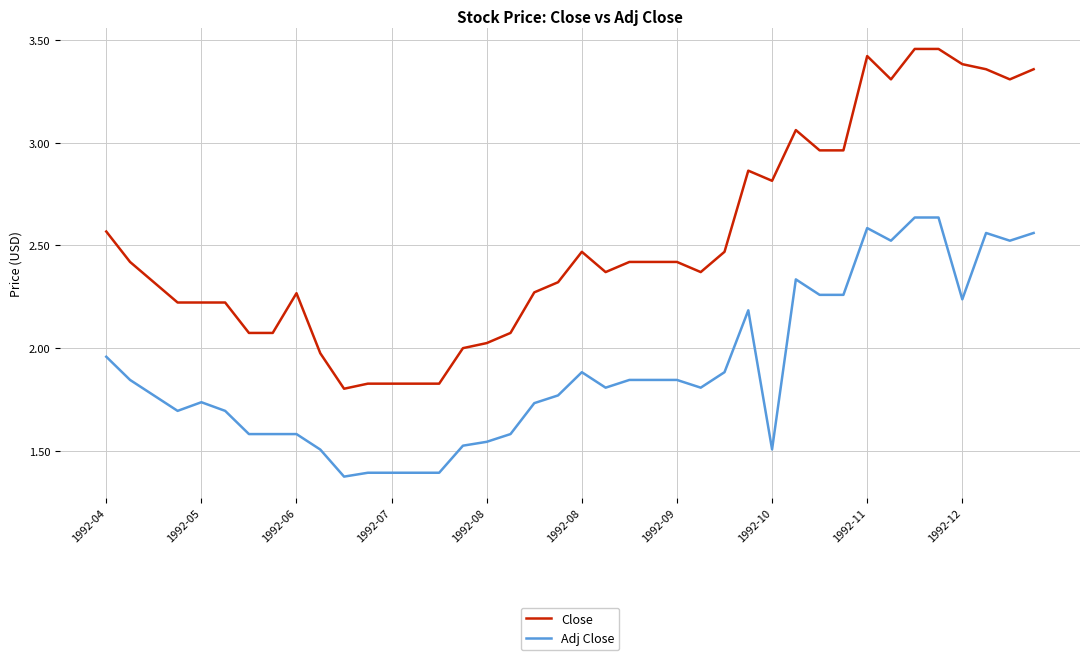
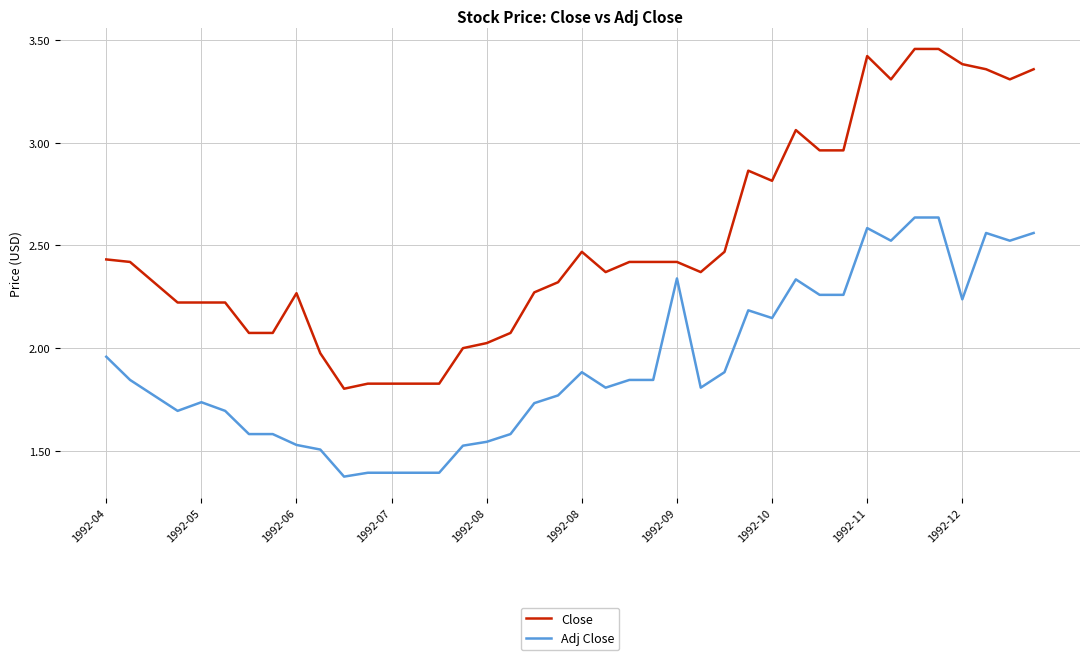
Close, 1992-04: 2.57 -> 2.43
Adj Close, 1992-06: 1.58 -> 1.53
Adj Close, 1992-09: 1.85 -> 2.34
Adj Close, 1992-10: 1.51 -> 2.15
